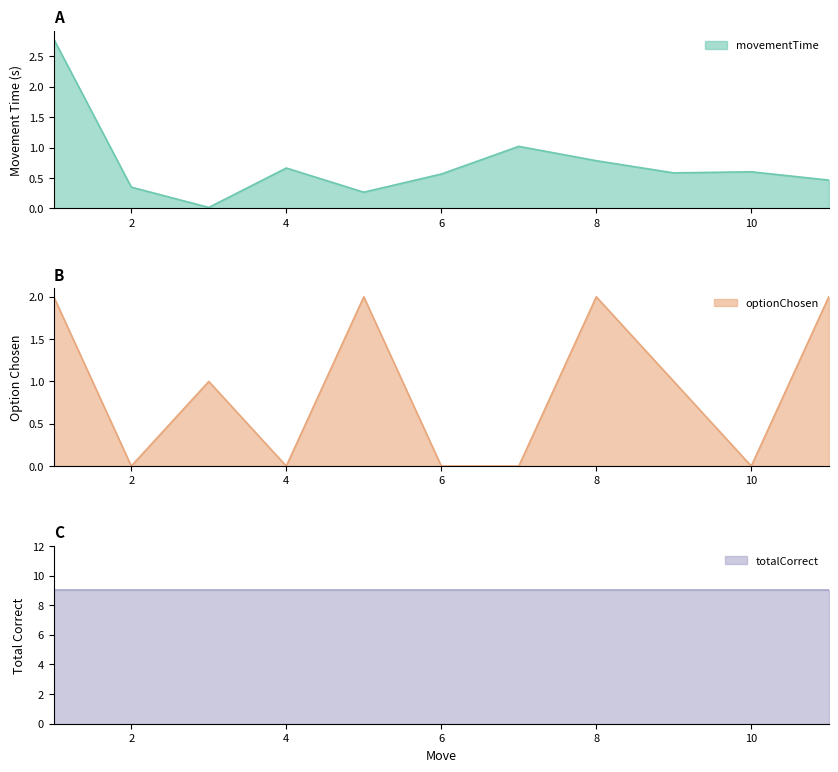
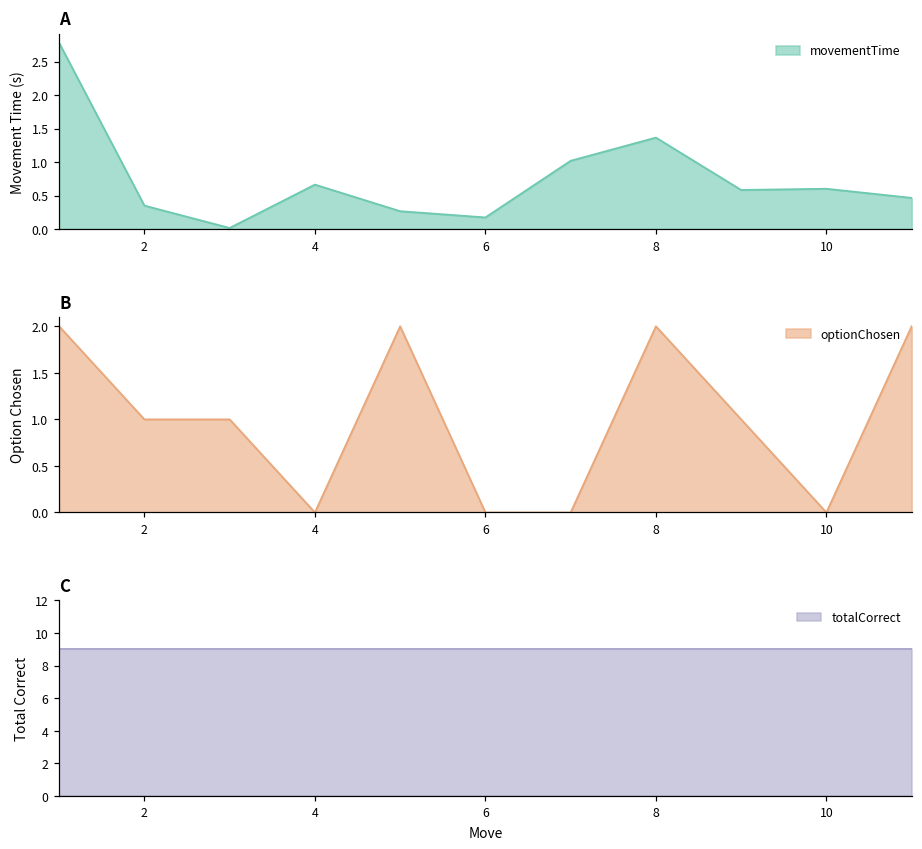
A, 6: 0.6 -> 0.2
A, 8: 0.8 -> 1.4
B, 2: 0 -> 1
